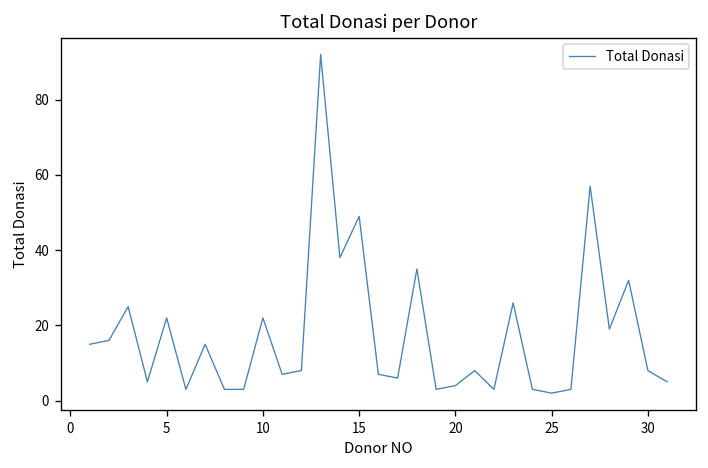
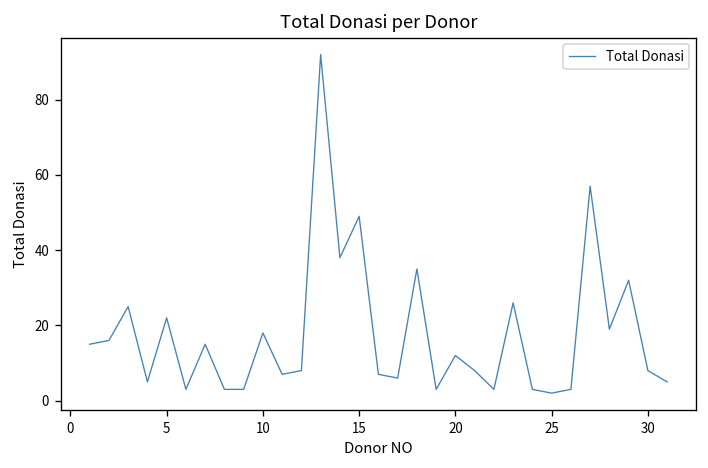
10: 22 -> 18
20: 4 -> 12
